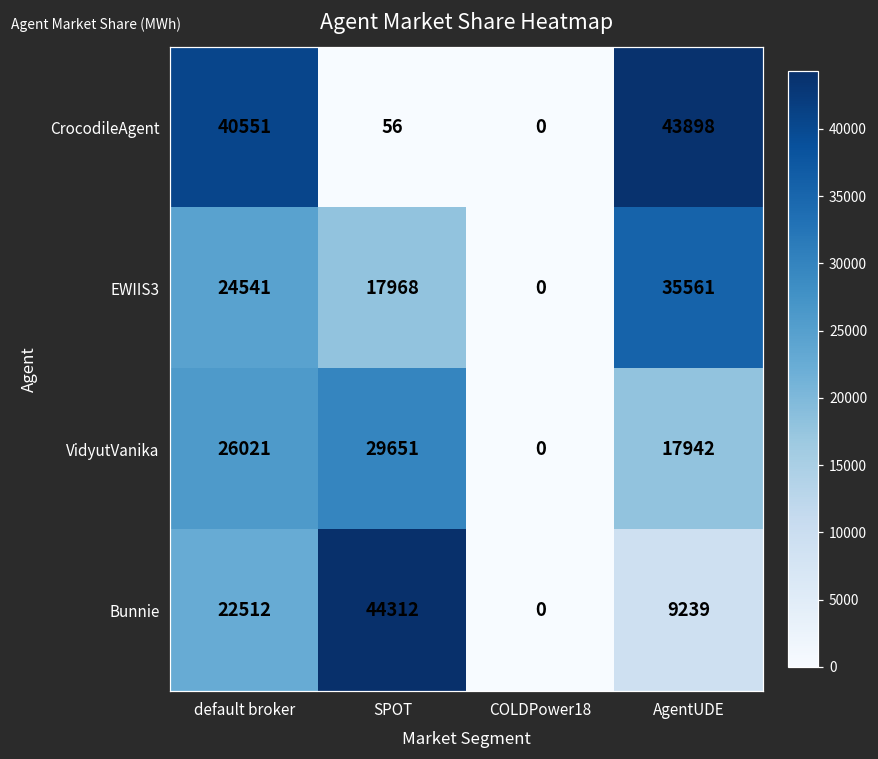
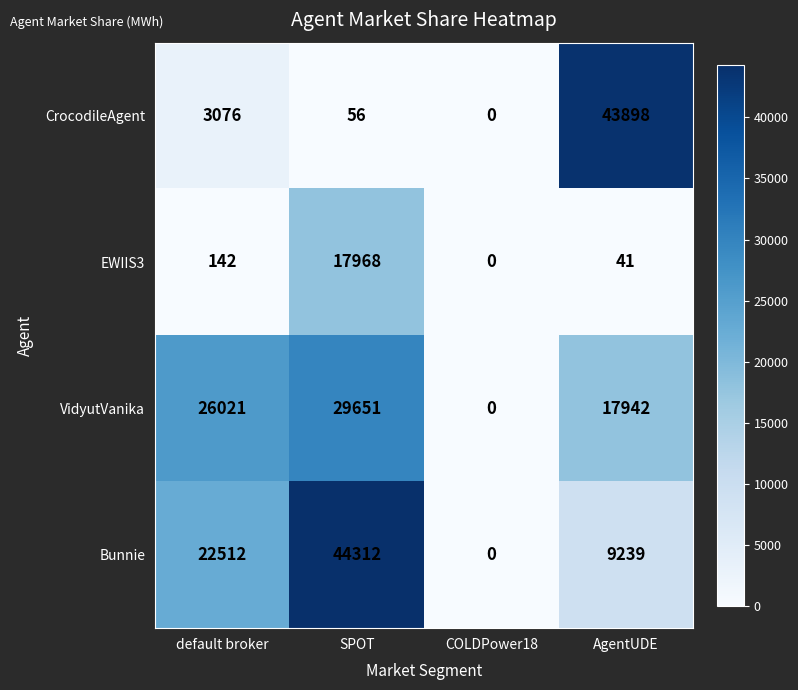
CrocodileAgent, default broker: 40551 -> 3076
EWIIS3, default broker: 24541 -> 142
EWIIS3, AgentUDE: 35561 -> 41
